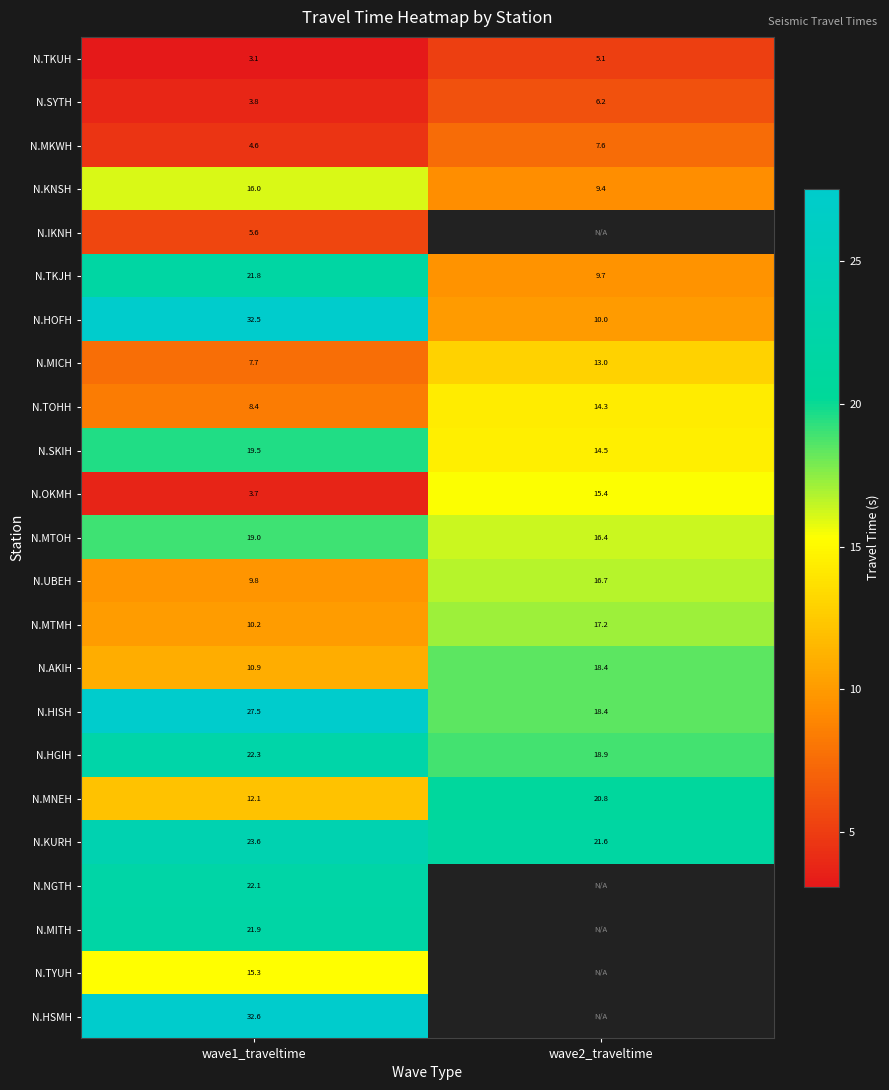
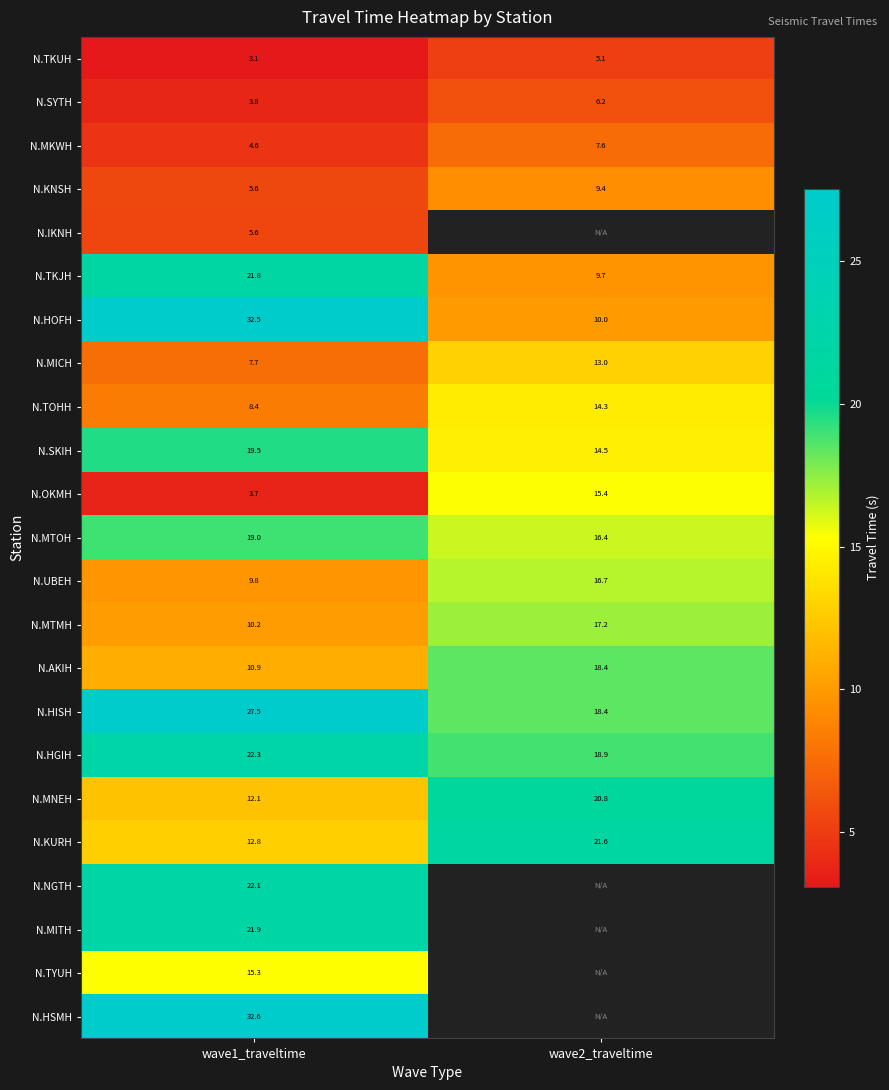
N.KNSH, wave1_traveltime: 16.0 -> 5.6
N.KURH, wave1_traveltime: 23.6 -> 12.8
